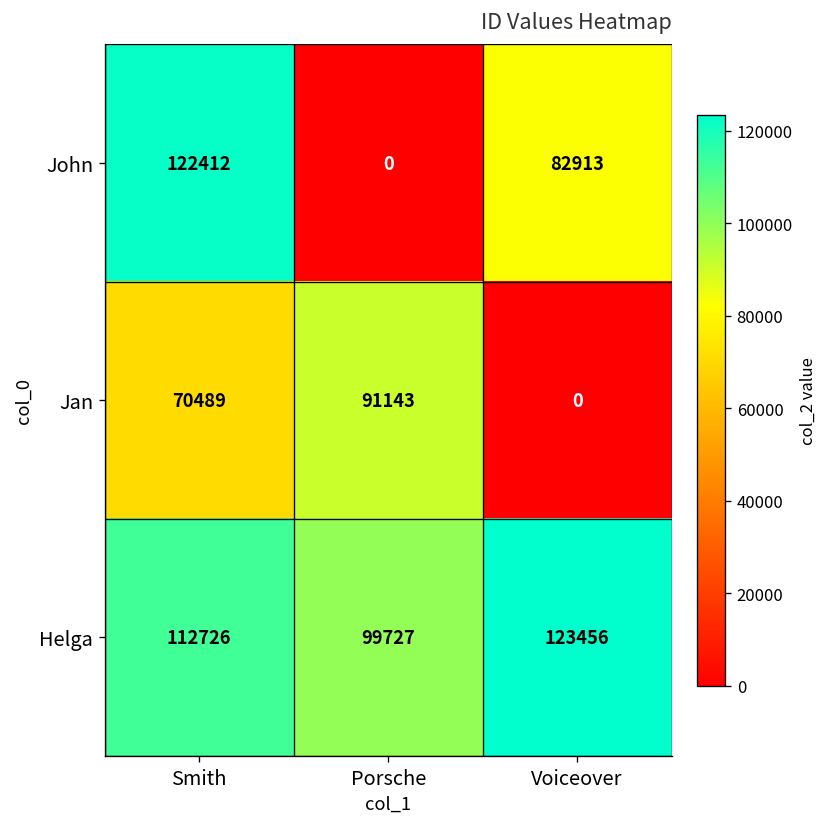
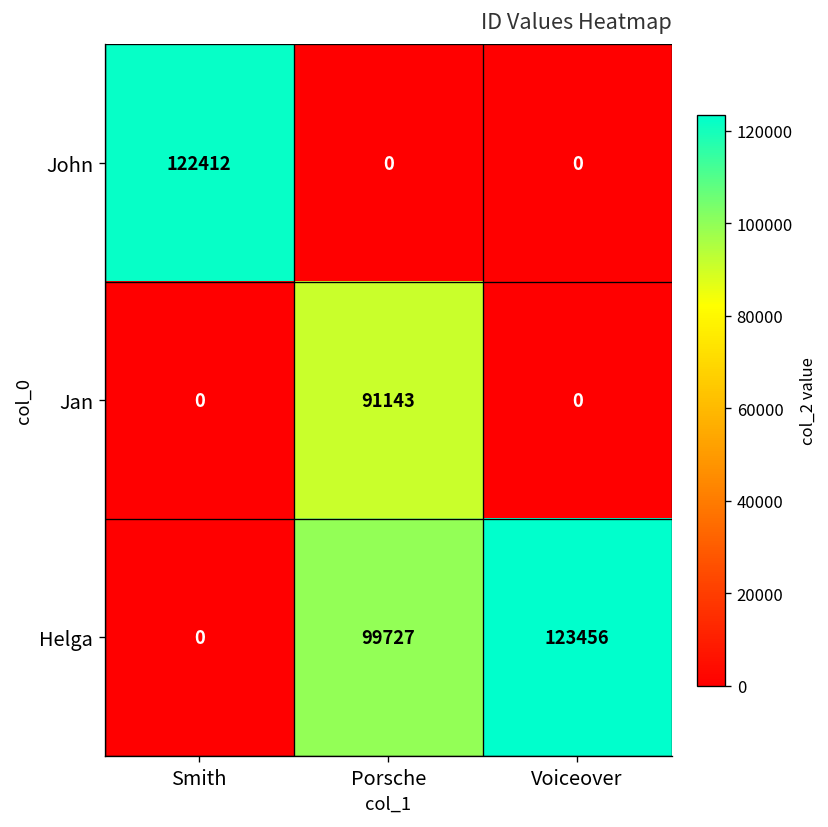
John, Voiceover: 82913 -> 0
Jan, Smith: 70489 -> 0
Helga, Smith: 112726 -> 0
